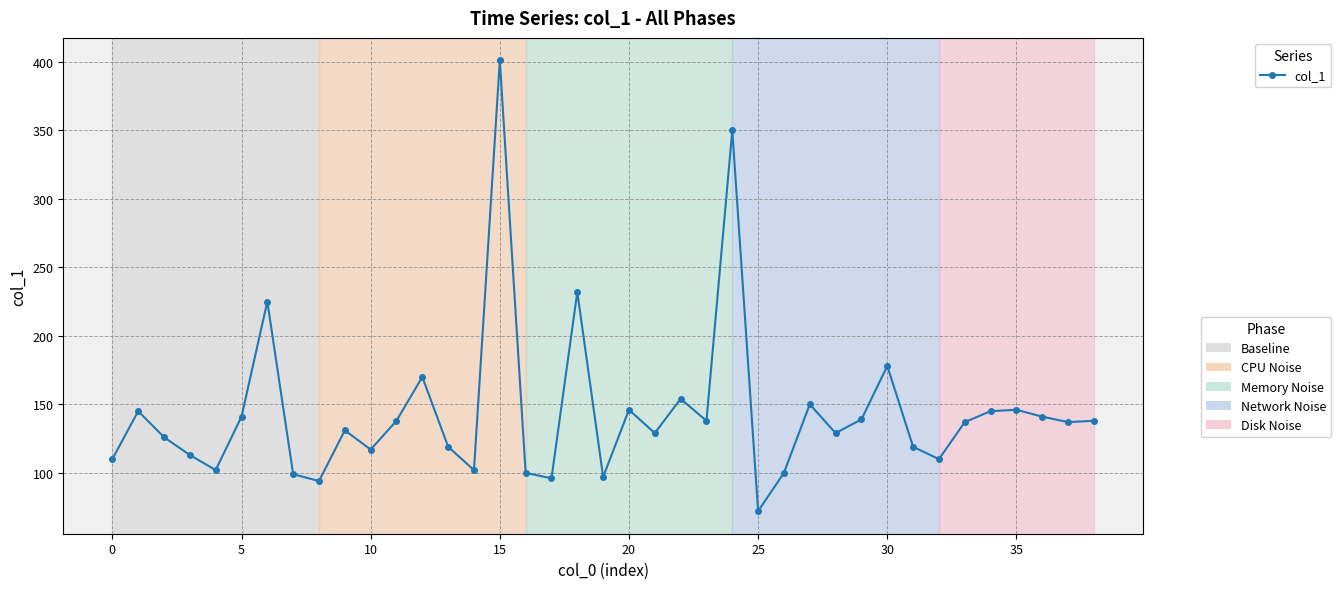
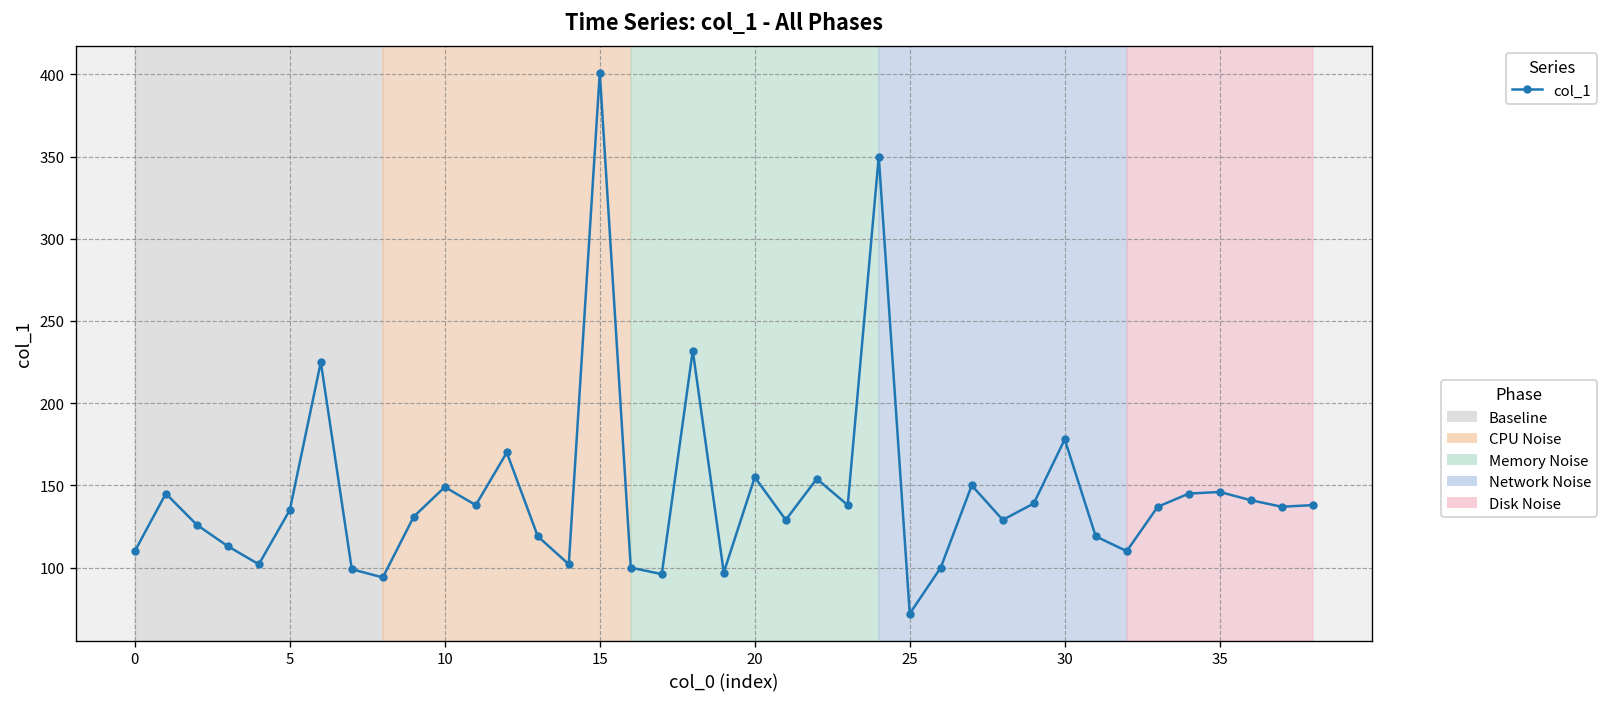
5: 141 -> 135
10: 117 -> 149
20: 146 -> 155
